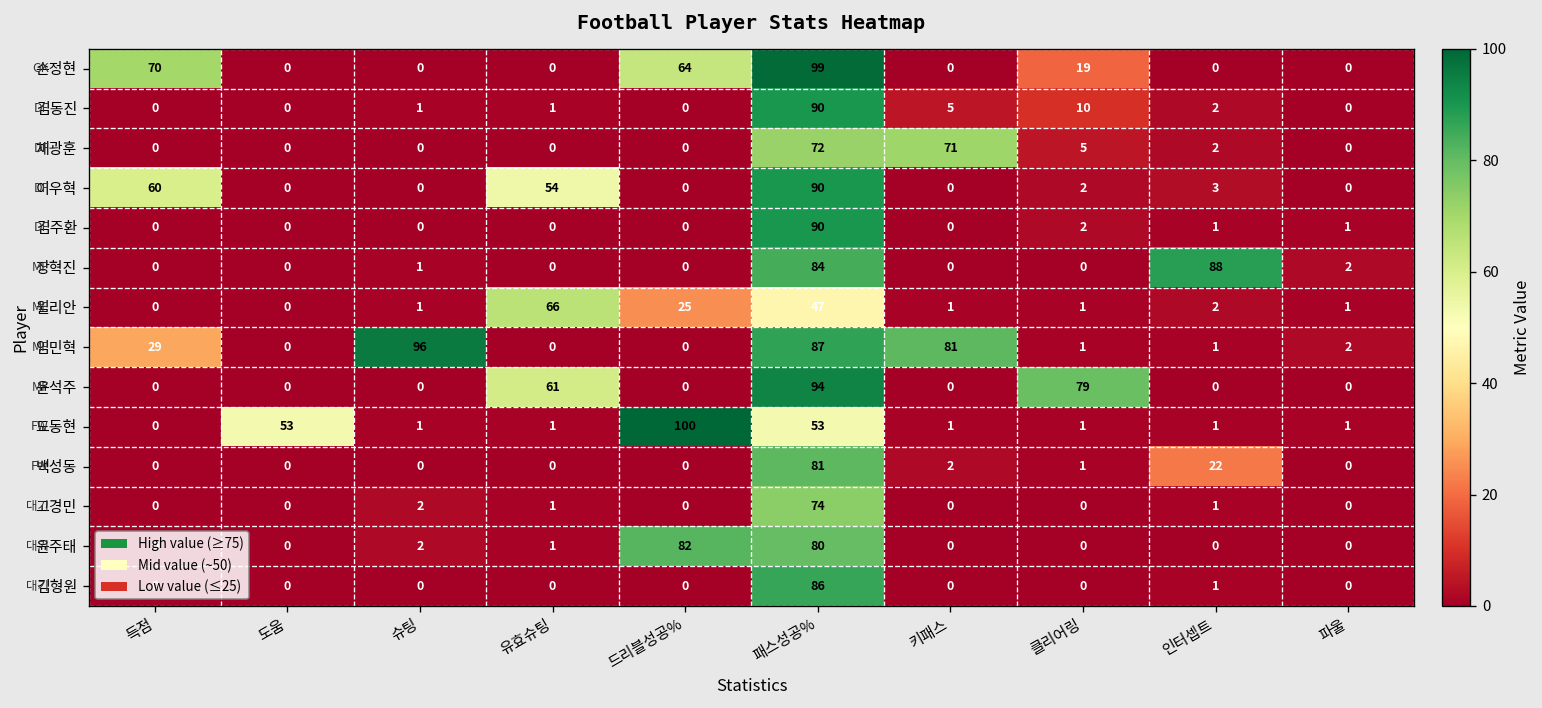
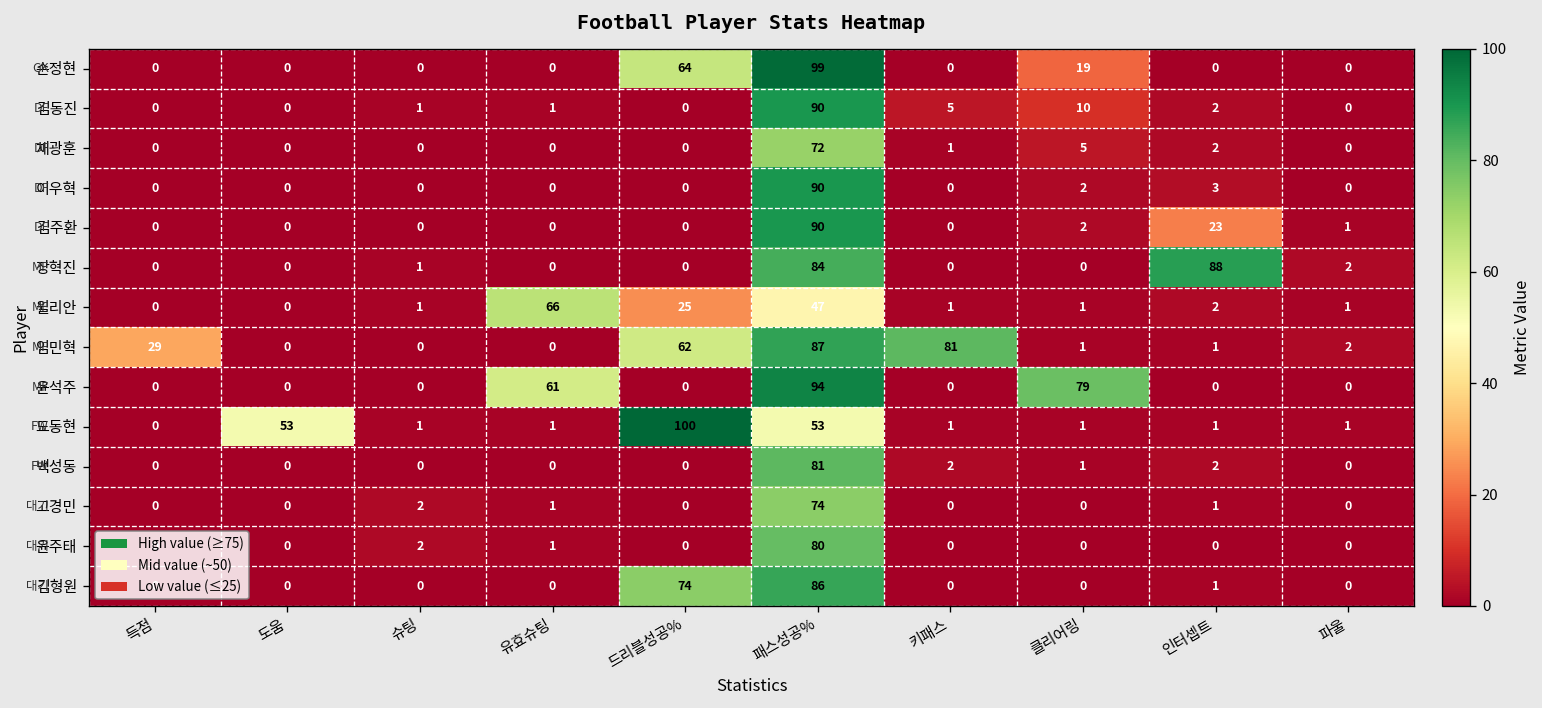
손정현, 득점: 70 -> 0
채광훈, 키패스: 71 -> 1
이우혁, 득점: 60 -> 0
이우혁, 유효슈팅: 54 -> 0
김주환, 인터셉트: 1 -> 23
임민혁, 슈팅: 96 -> 0
임민혁, 드리블성공%: 0 -> 62
백성동, 인터셉트: 22 -> 2
윤주태, 드리블성공%: 82 -> 0
김형원, 드리블성공%: 0 -> 74
